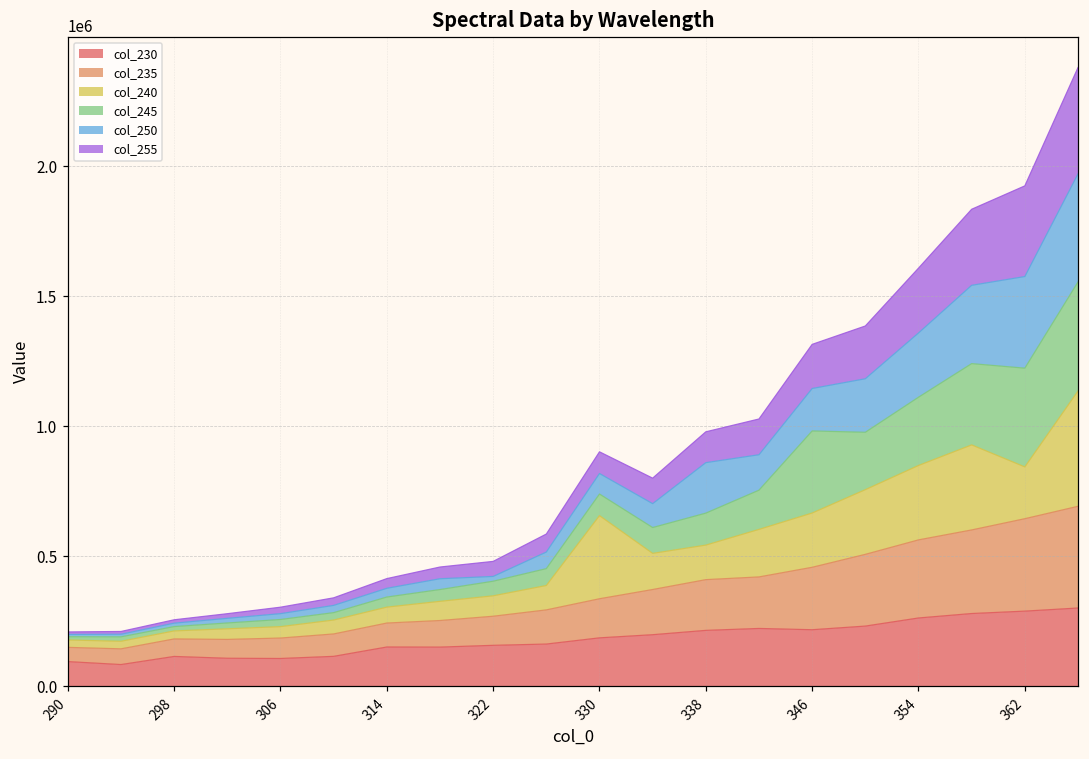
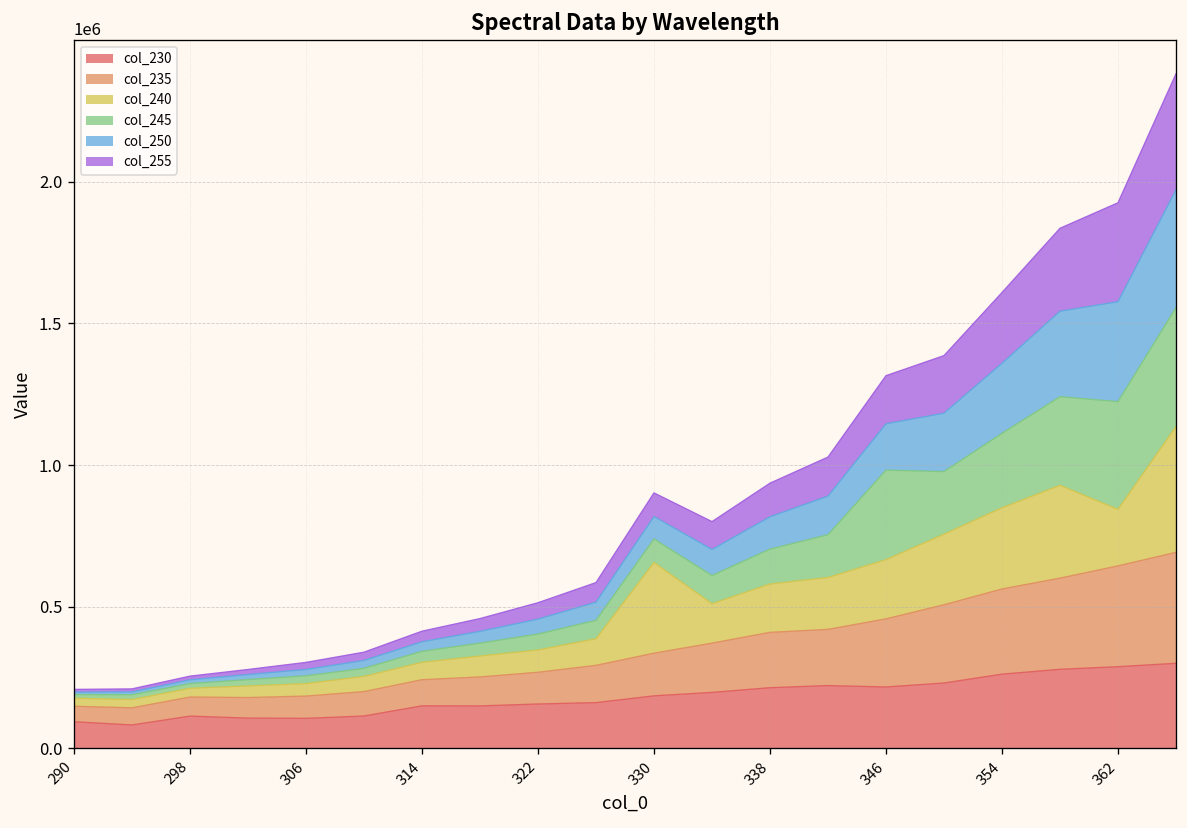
col_250, 322: 20000 -> 50000
col_240, 338: 130000 -> 170000
col_250, 338: 190000 -> 110000
